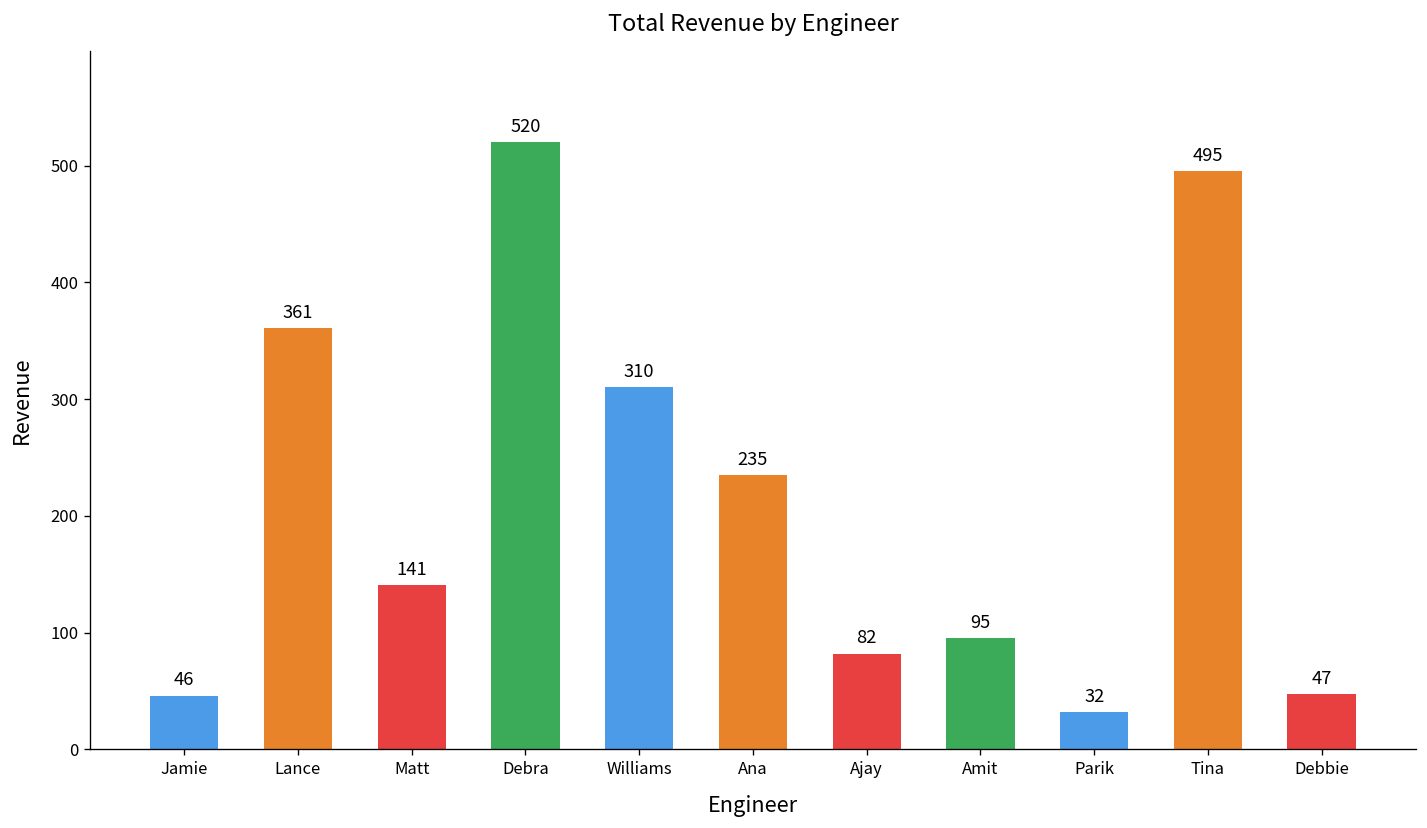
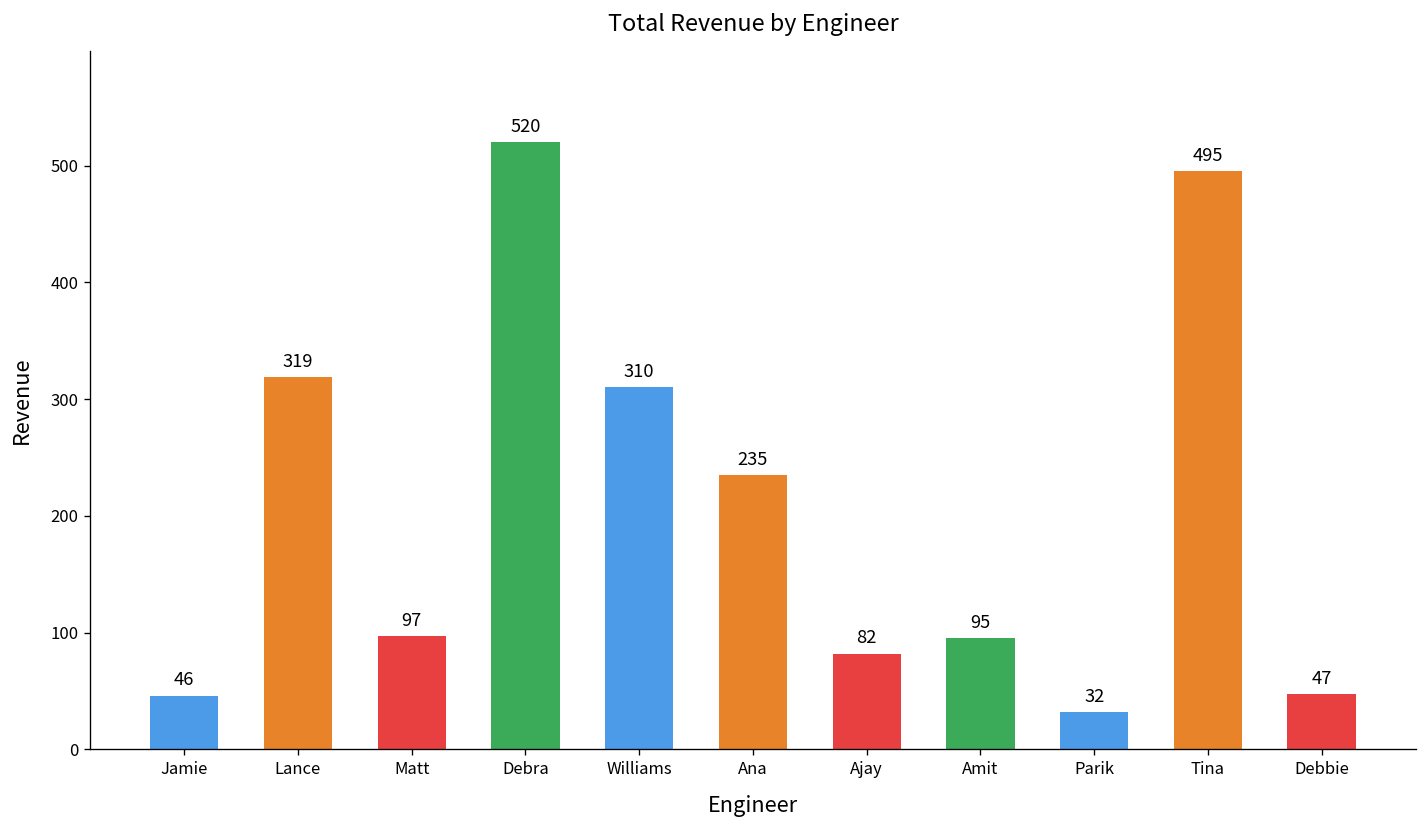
Lance: 361 -> 319
Matt: 141 -> 97
